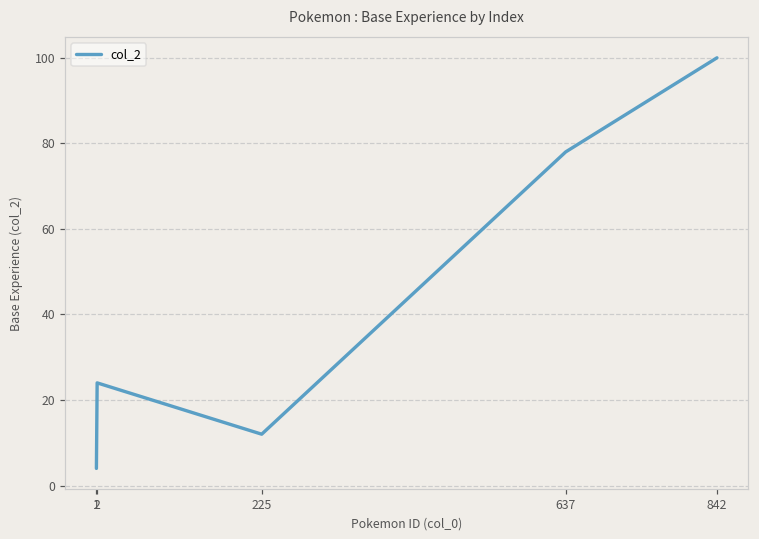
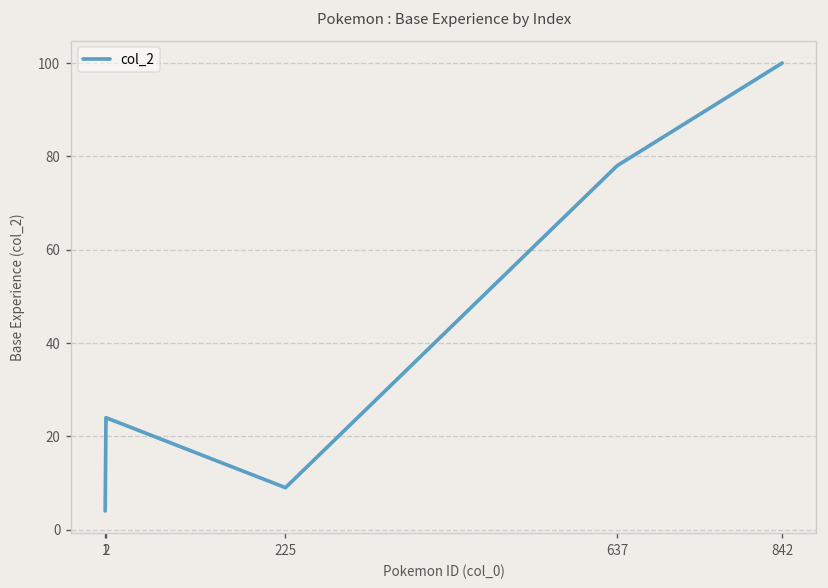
225: 12 -> 9
